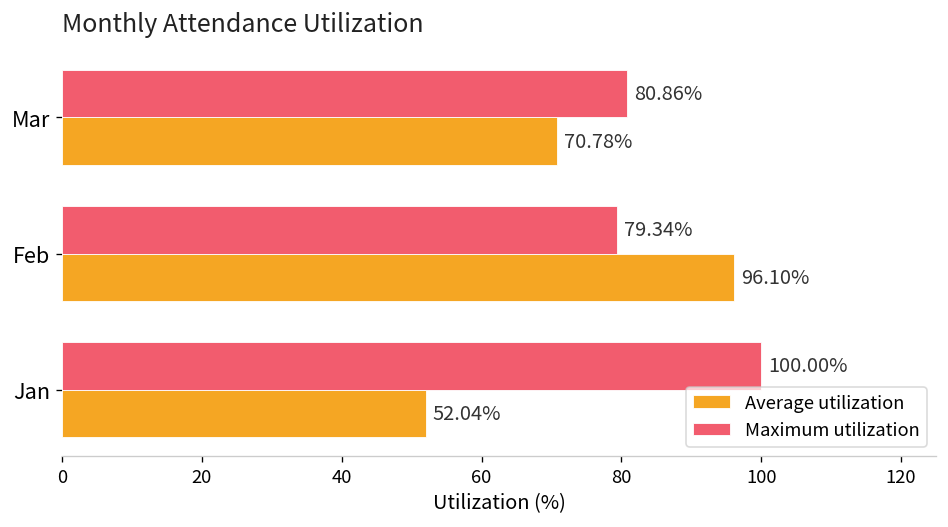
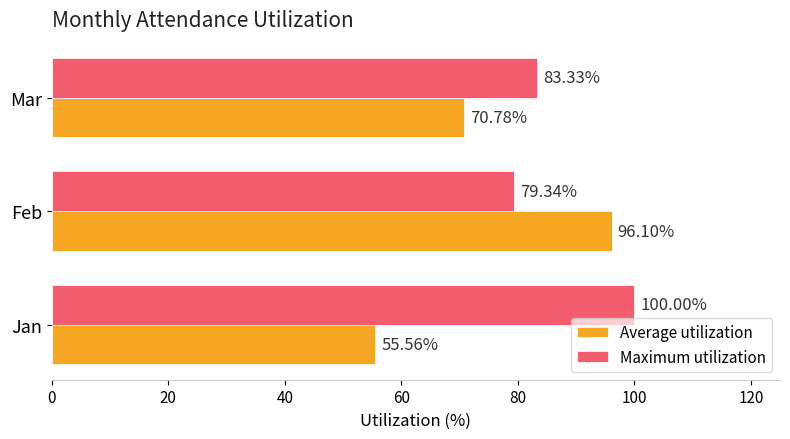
Maximum utilization, Mar: 80.86% -> 83.33%
Average utilization, Jan: 52.04% -> 55.56%
